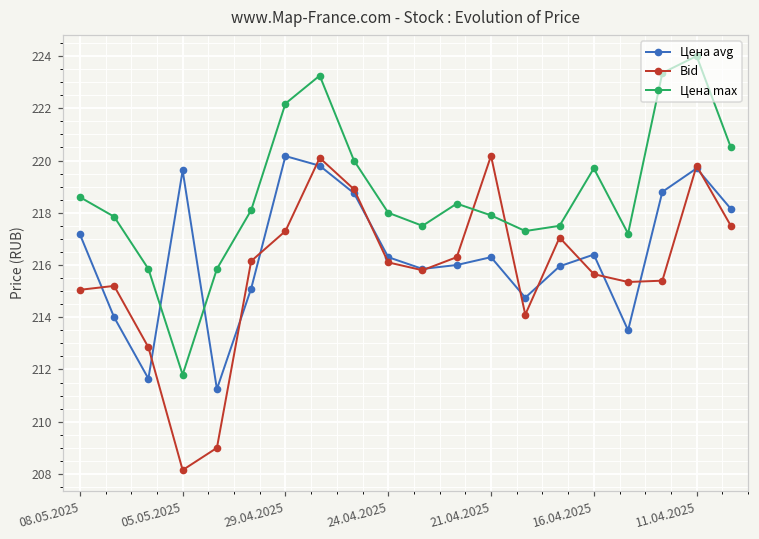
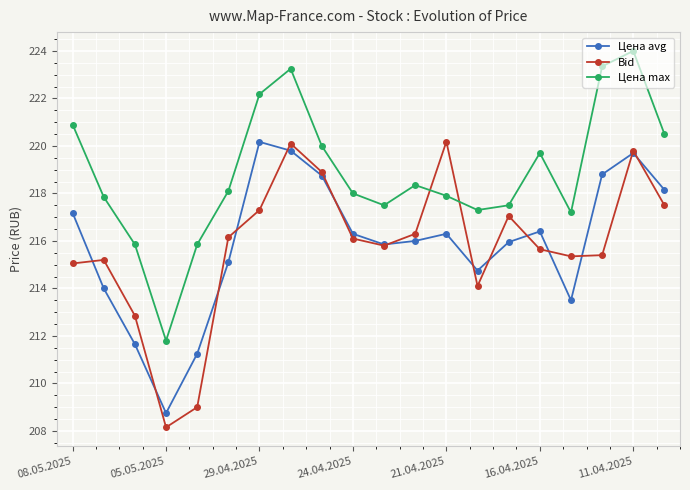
Цена max, 08.05.2025: 218.6 -> 220.9
Цена avg, 05.05.2025: 219.6 -> 208.8
